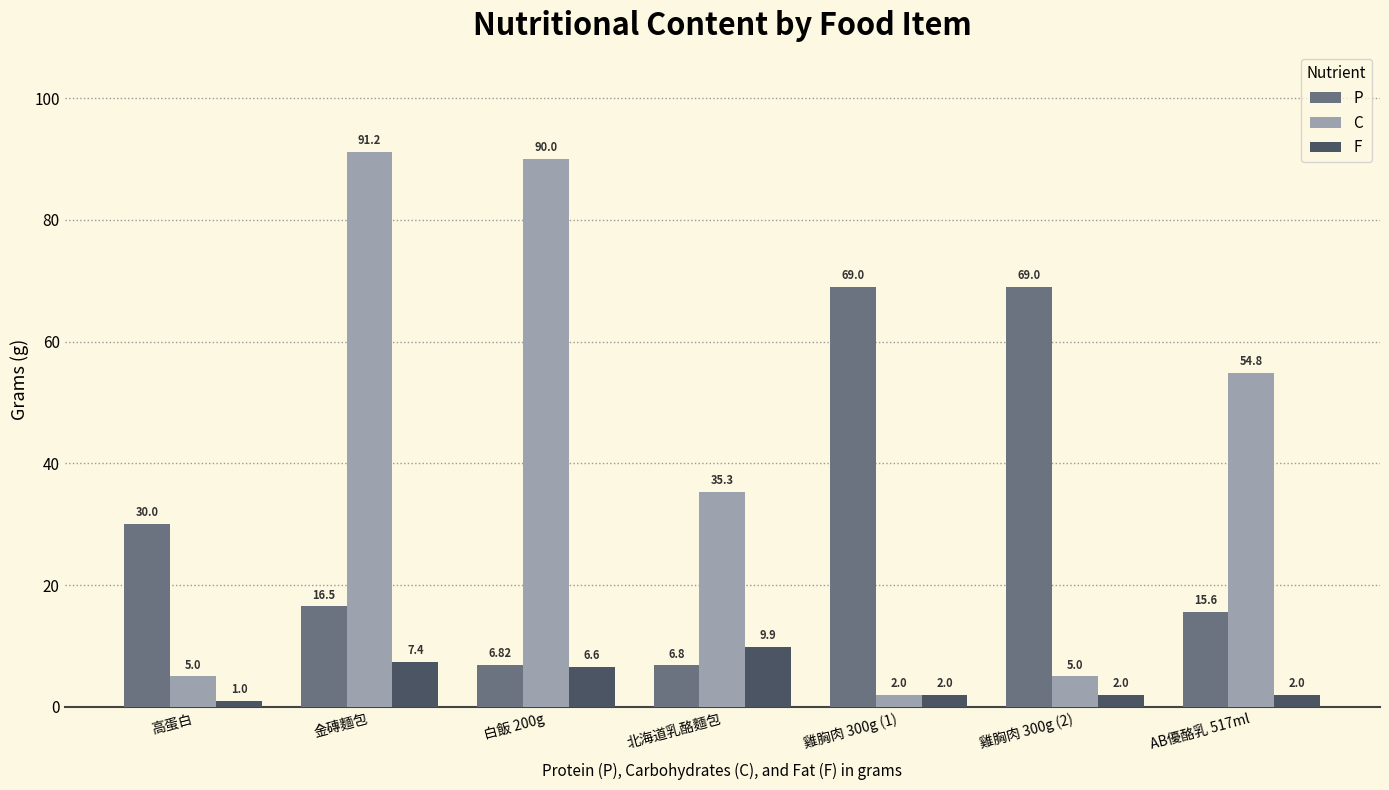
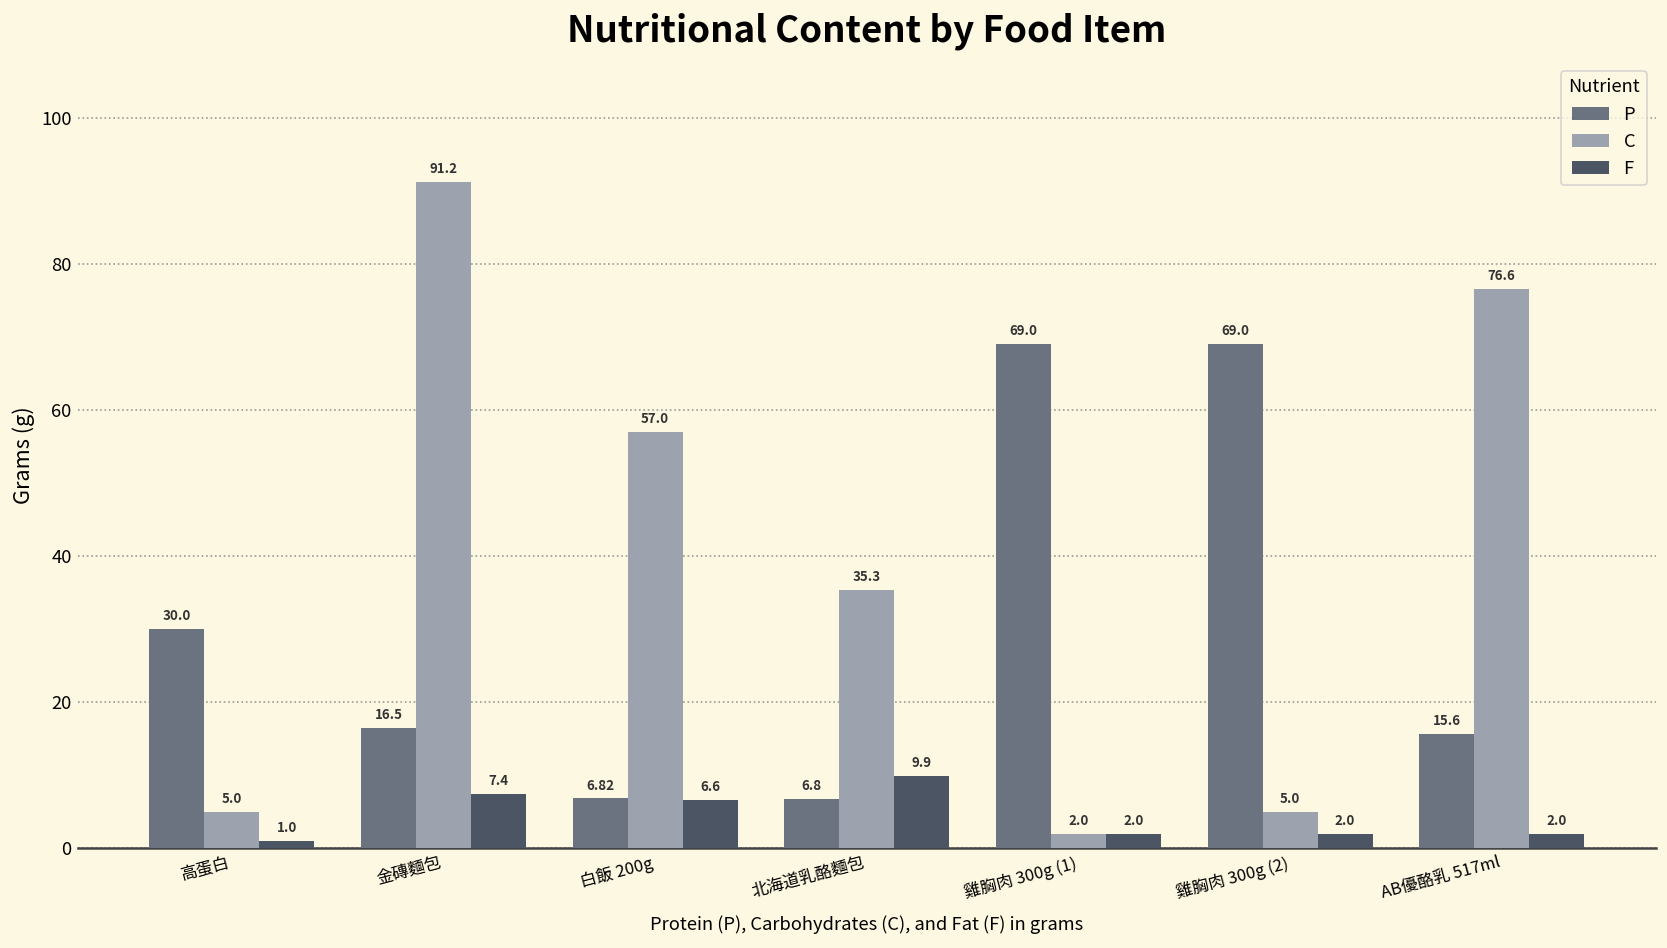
C, 白飯 200g: 90.0 -> 57.0
C, AB優酪乳 517ml: 54.8 -> 76.6
